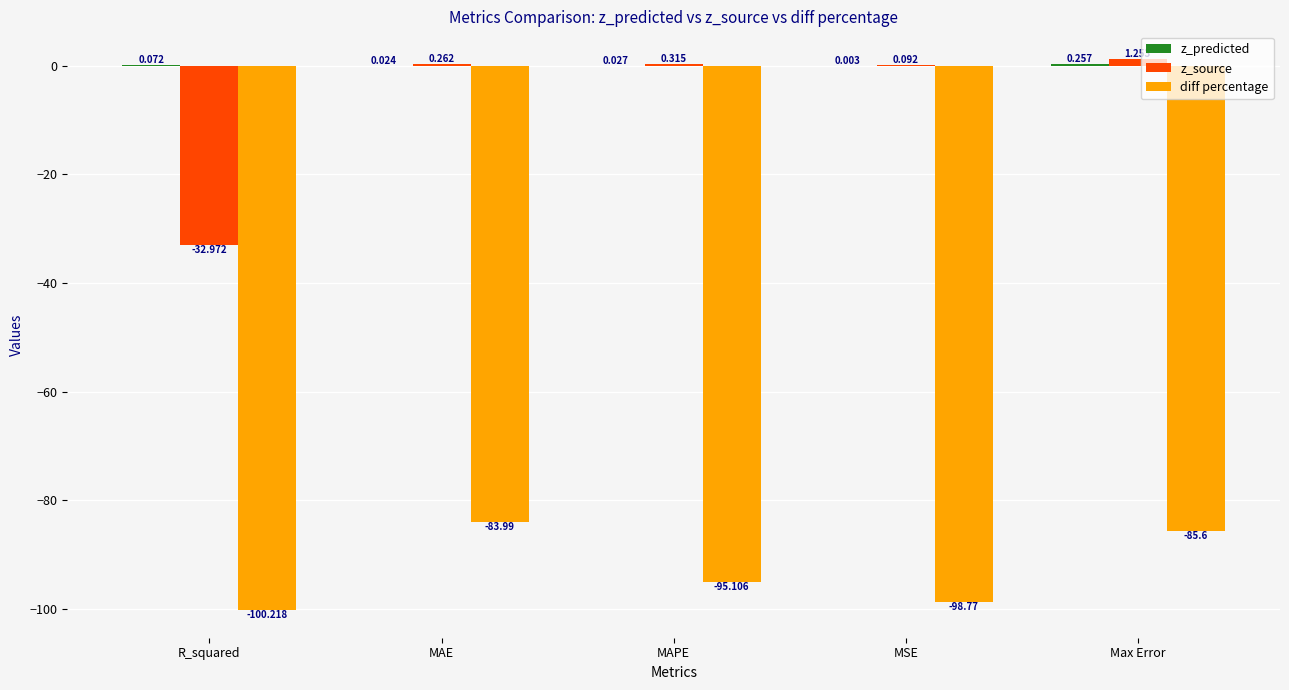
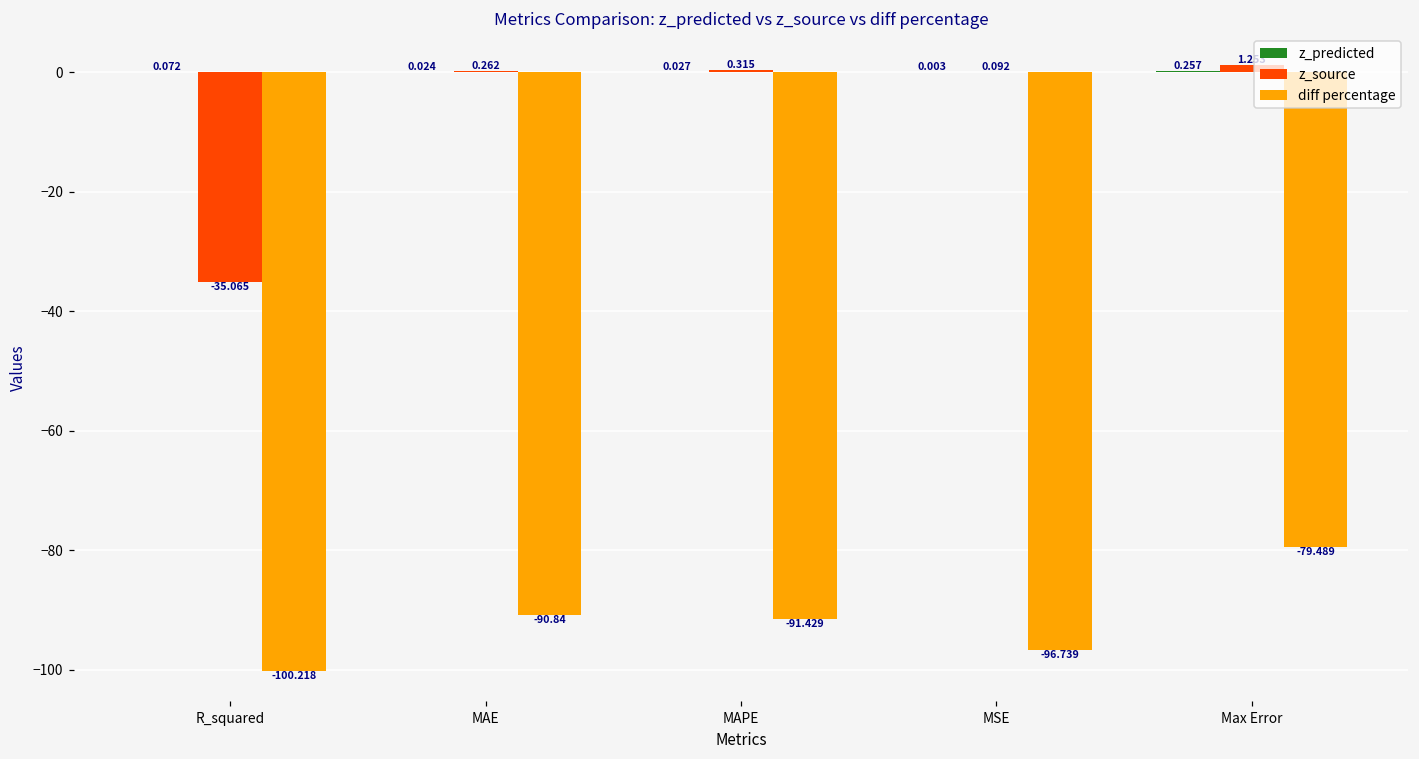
z_source, R_squared: -32.972 -> -35.065
diff percentage, MAE: -83.99 -> -90.84
diff percentage, MAPE: -95.106 -> -91.429
diff percentage, MSE: -98.77 -> -96.739
diff percentage, Max Error: -85.6 -> -79.489
